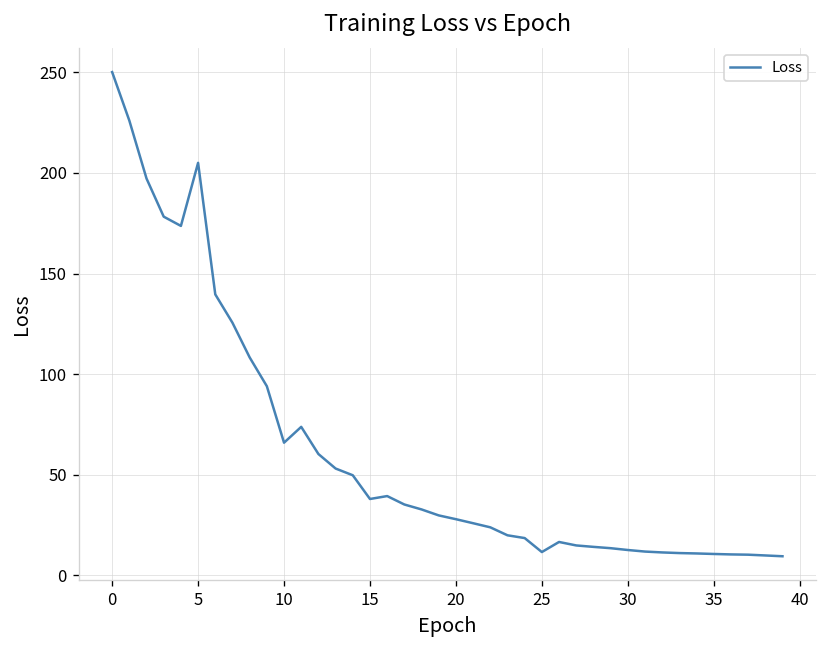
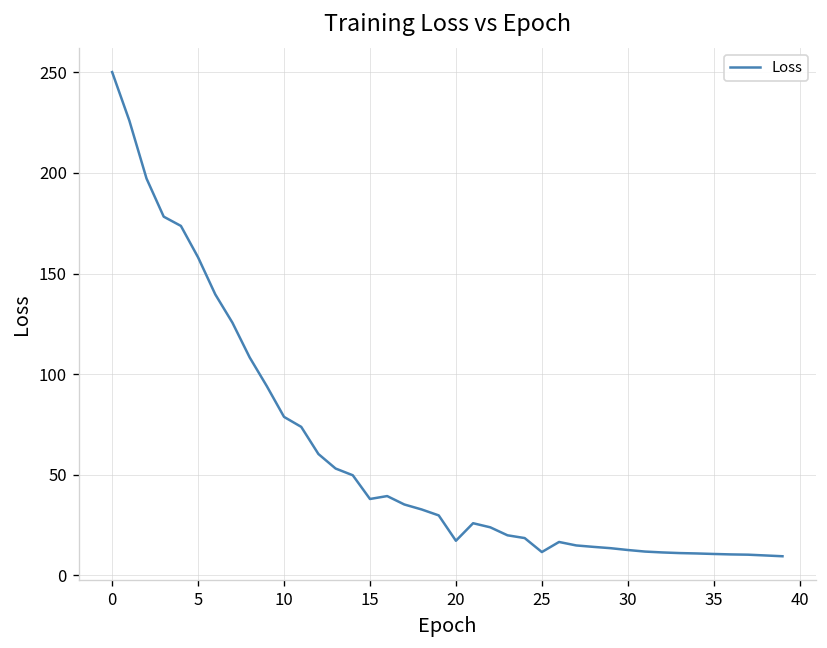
5: 205 -> 158
10: 66 -> 79
20: 28 -> 17
